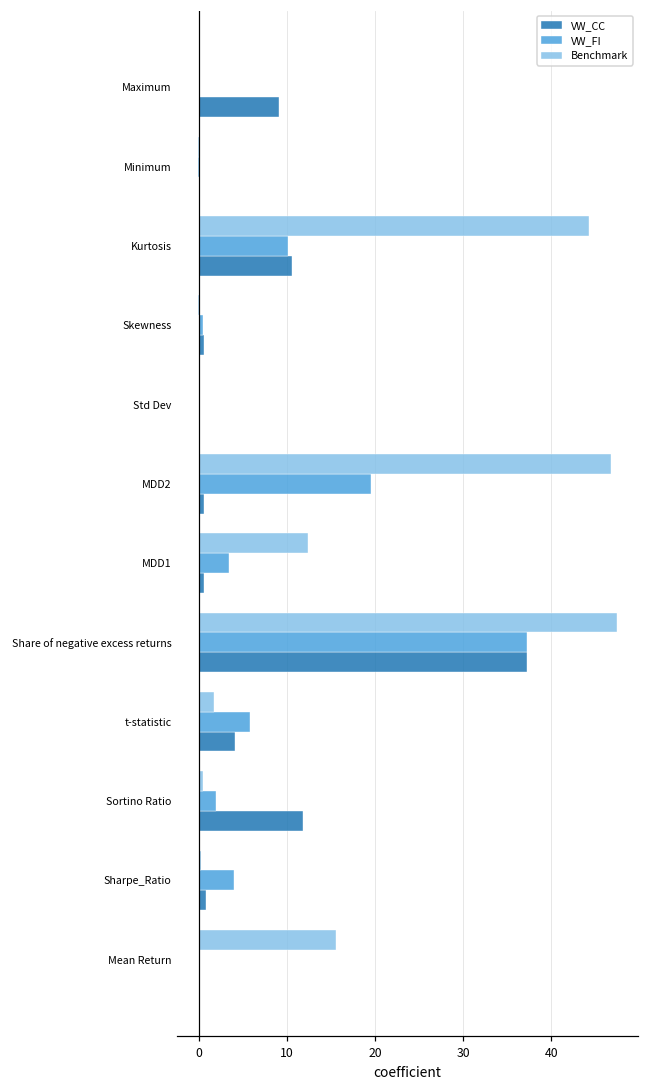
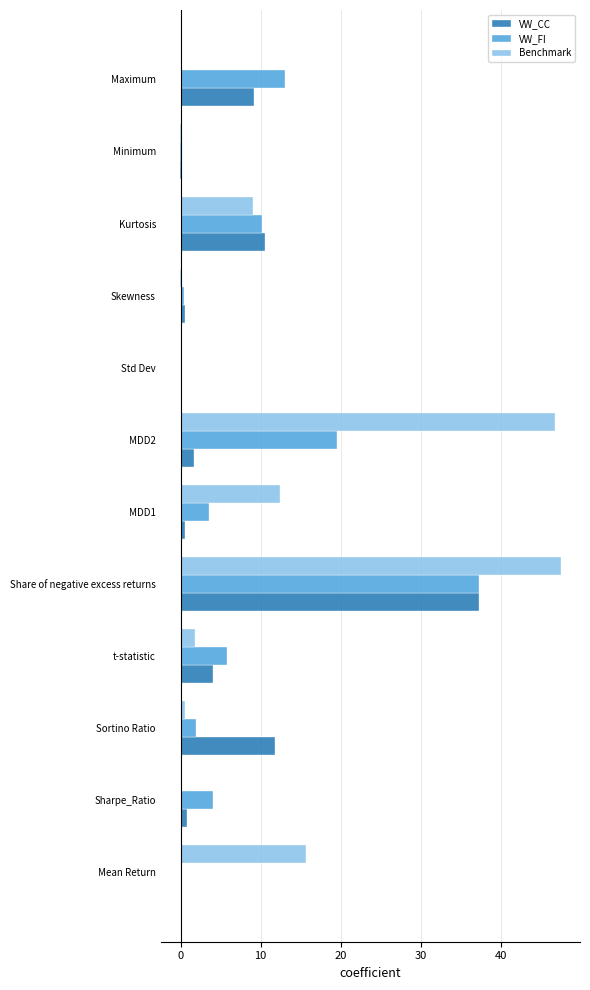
VW_FI, Maximum: 0 -> 13
Benchmark, Kurtosis: 44 -> 9
VW_CC, MDD2: 1 -> 2
